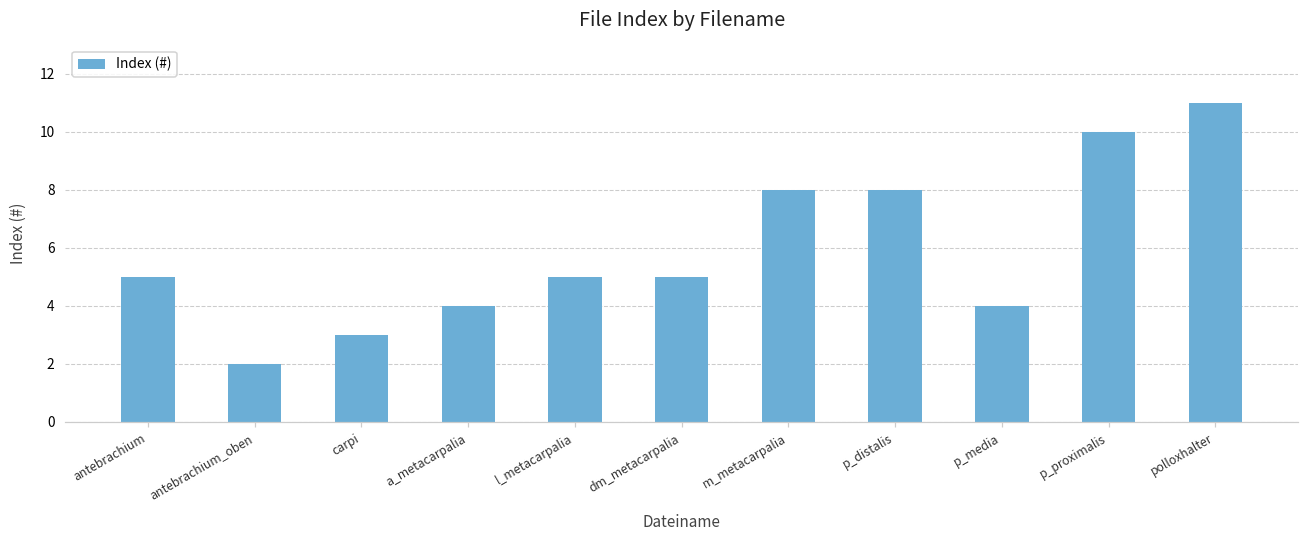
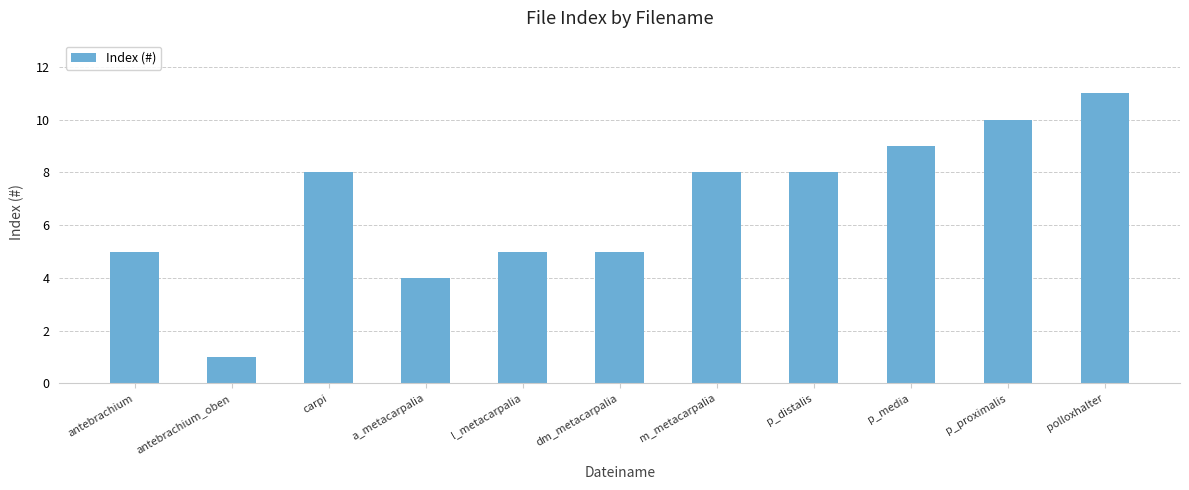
antebrachium_oben: 2 -> 1
carpi: 3 -> 8
p_media: 4 -> 9
